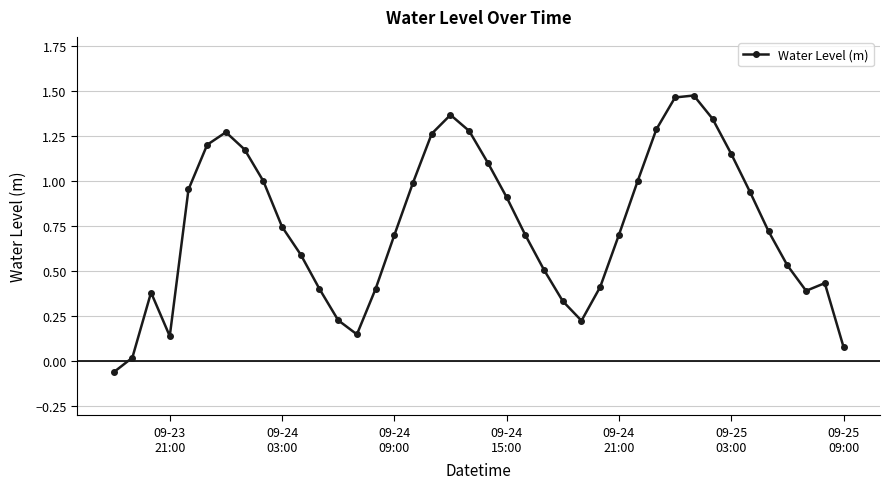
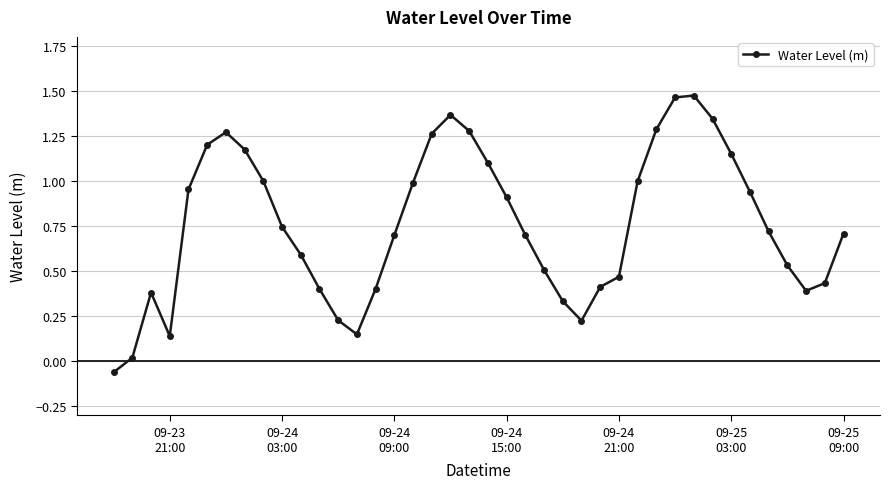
09-24 21:00: 0.70 -> 0.47
09-25 09:00: 0.08 -> 0.71
